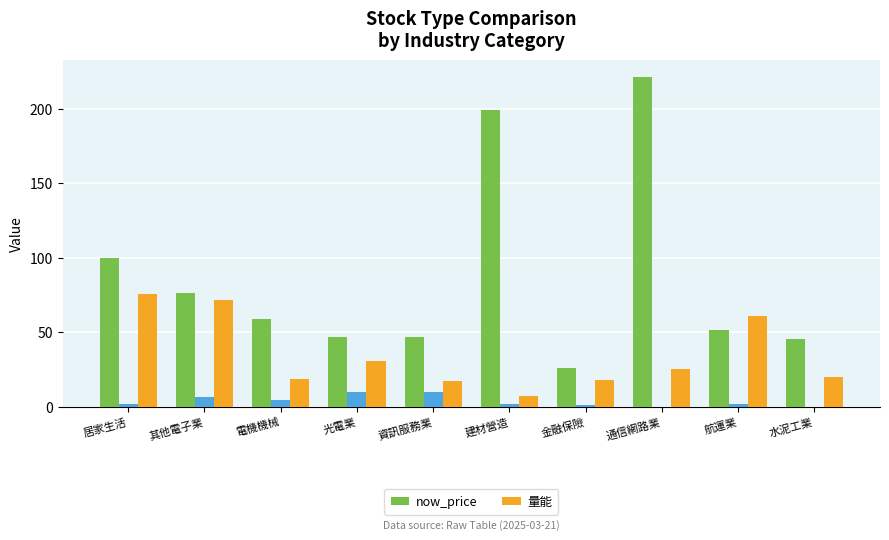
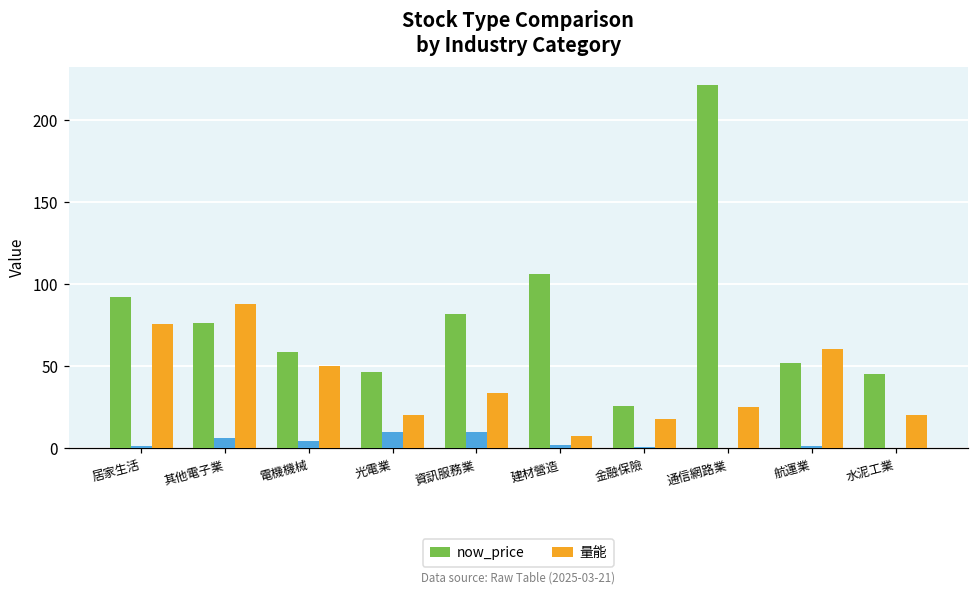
now_price, 居家生活: 99 -> 92
量能, 其他電子業: 72 -> 88
量能, 電機機械: 19 -> 50
量能, 光電業: 31 -> 20
now_price, 資訊服務業: 46 -> 82
量能, 資訊服務業: 17 -> 34
now_price, 建材營造: 199 -> 107
